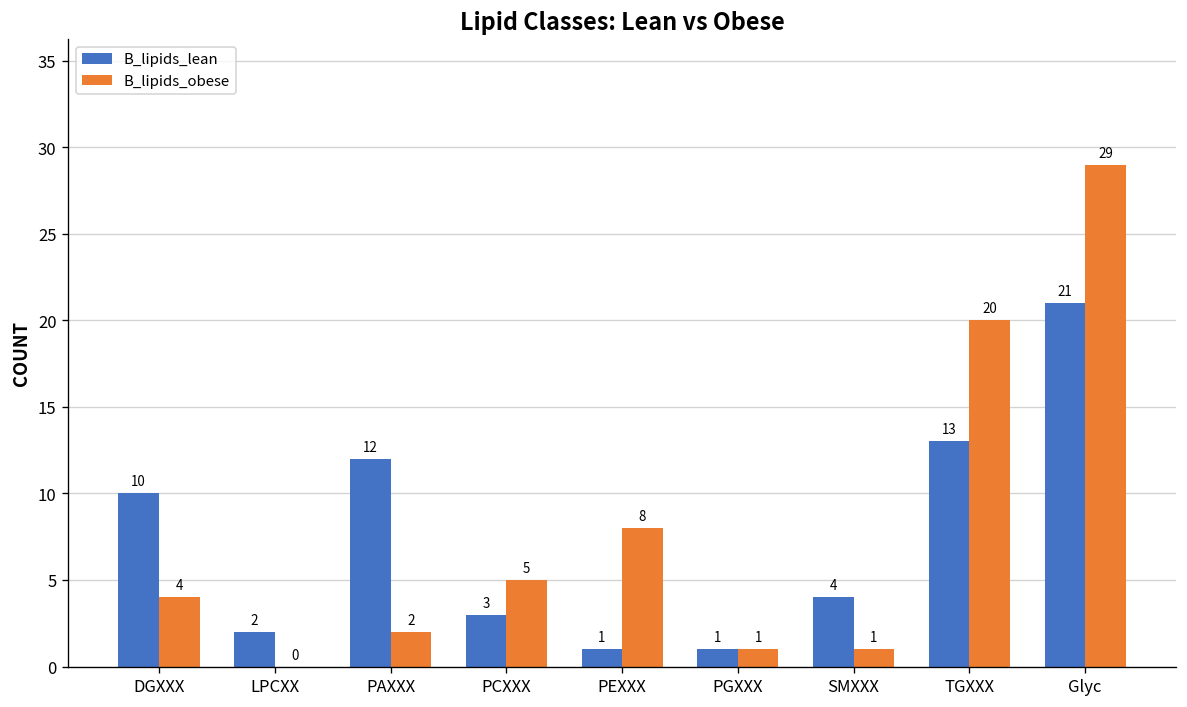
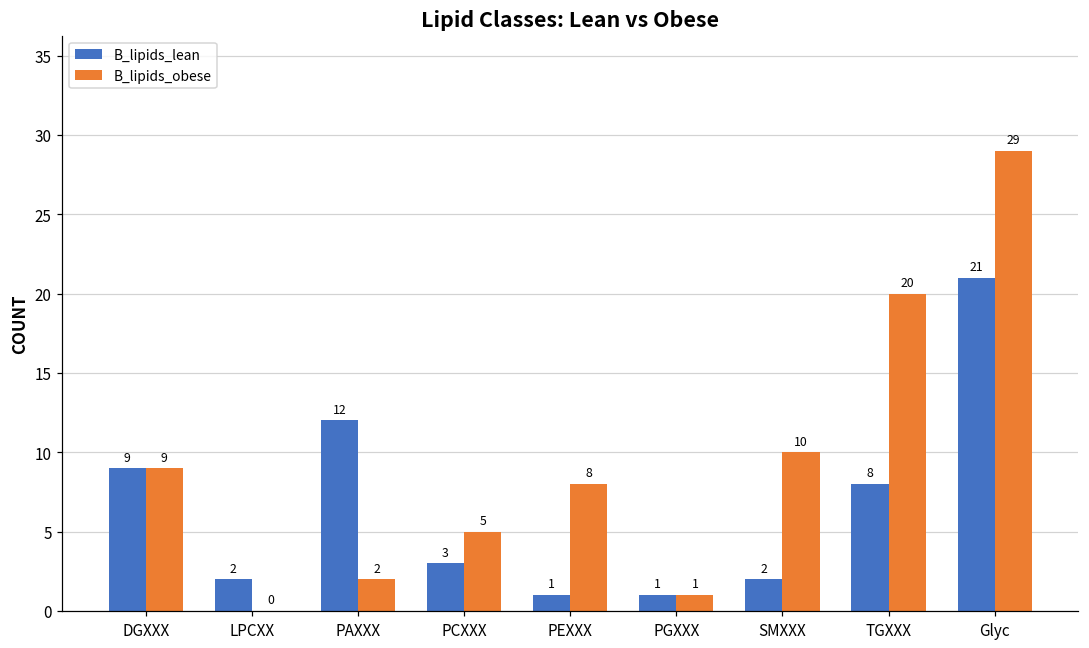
B_lipids_lean, DGXXX: 10 -> 9
B_lipids_obese, DGXXX: 4 -> 9
B_lipids_lean, SMXXX: 4 -> 2
B_lipids_obese, SMXXX: 1 -> 10
B_lipids_lean, TGXXX: 13 -> 8
